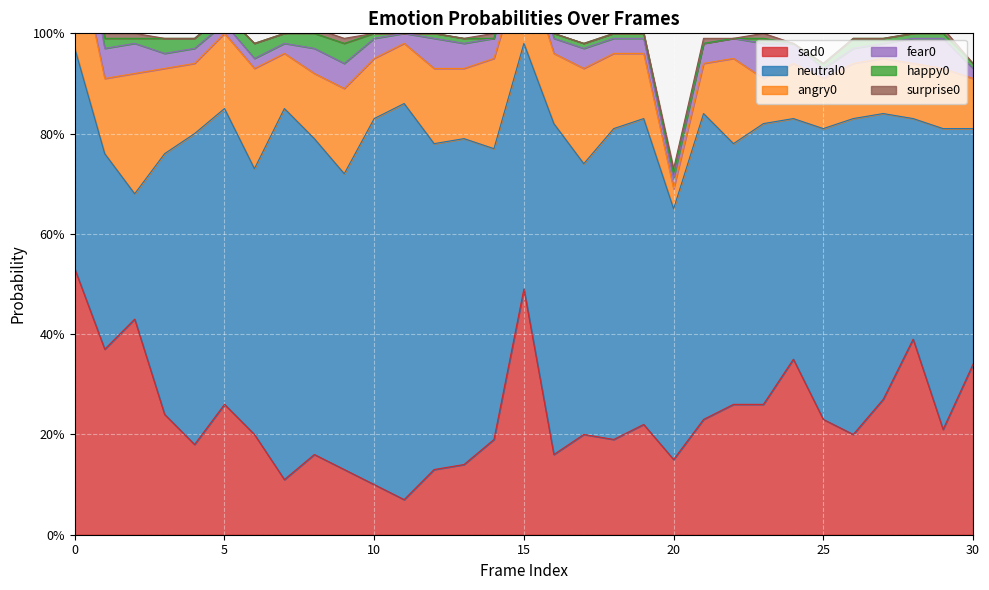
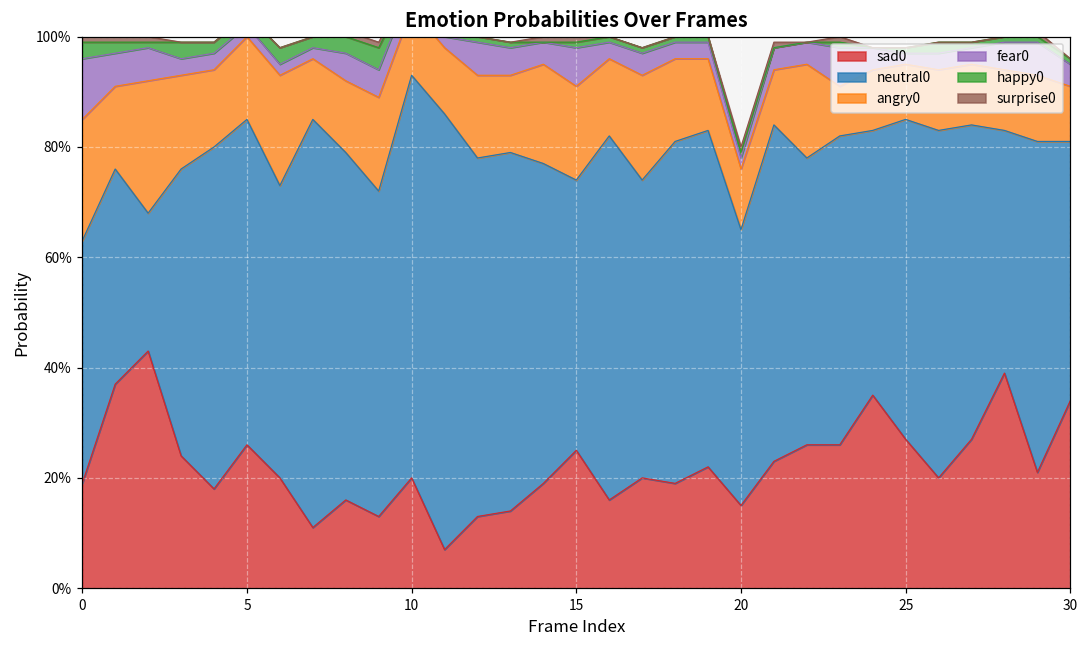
sad0, 0: 53% -> 19%
sad0, 10: 10% -> 20%
sad0, 15: 49% -> 25%
angry0, 20: 4% -> 11%
sad0, 25: 23% -> 27%
fear0, 30: 2% -> 4%
